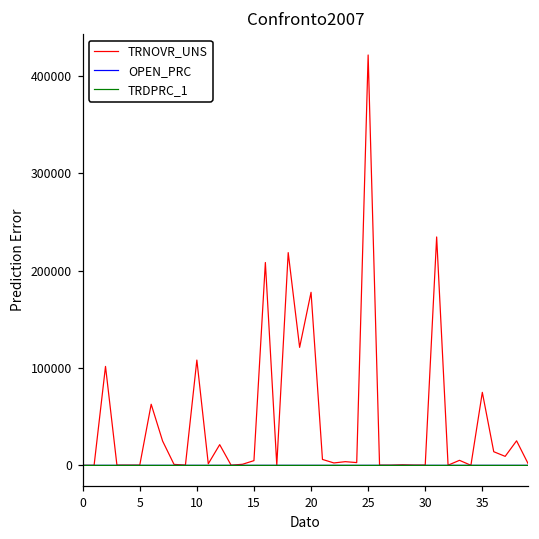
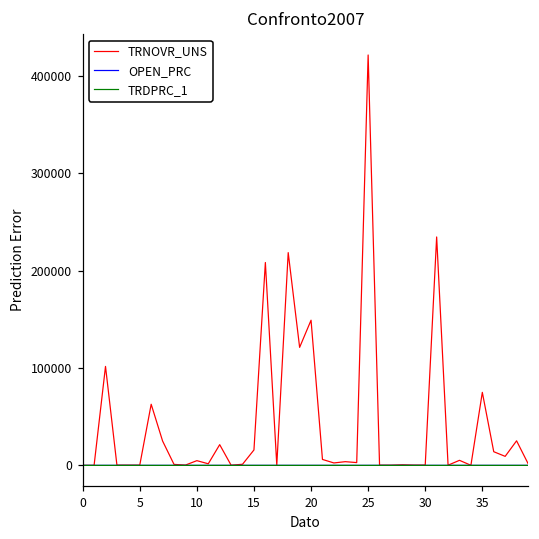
TRNOVR_UNS, 10: 110000 -> 0
TRNOVR_UNS, 15: 0 -> 20000
TRNOVR_UNS, 20: 180000 -> 150000
